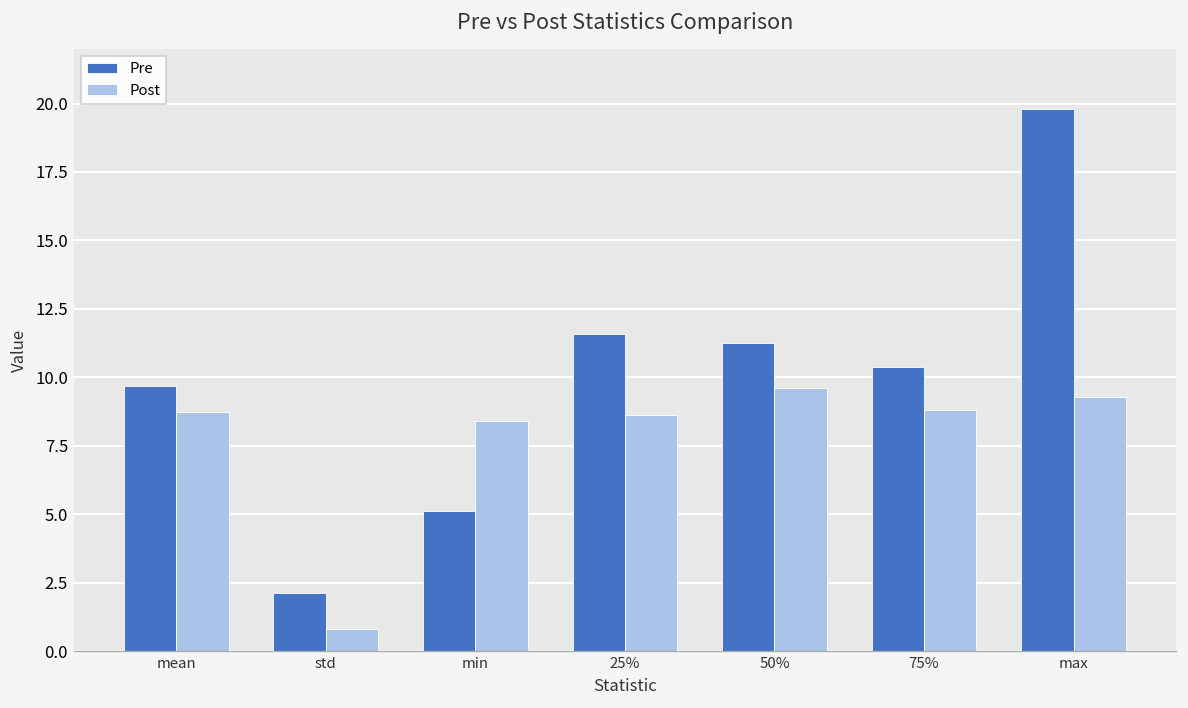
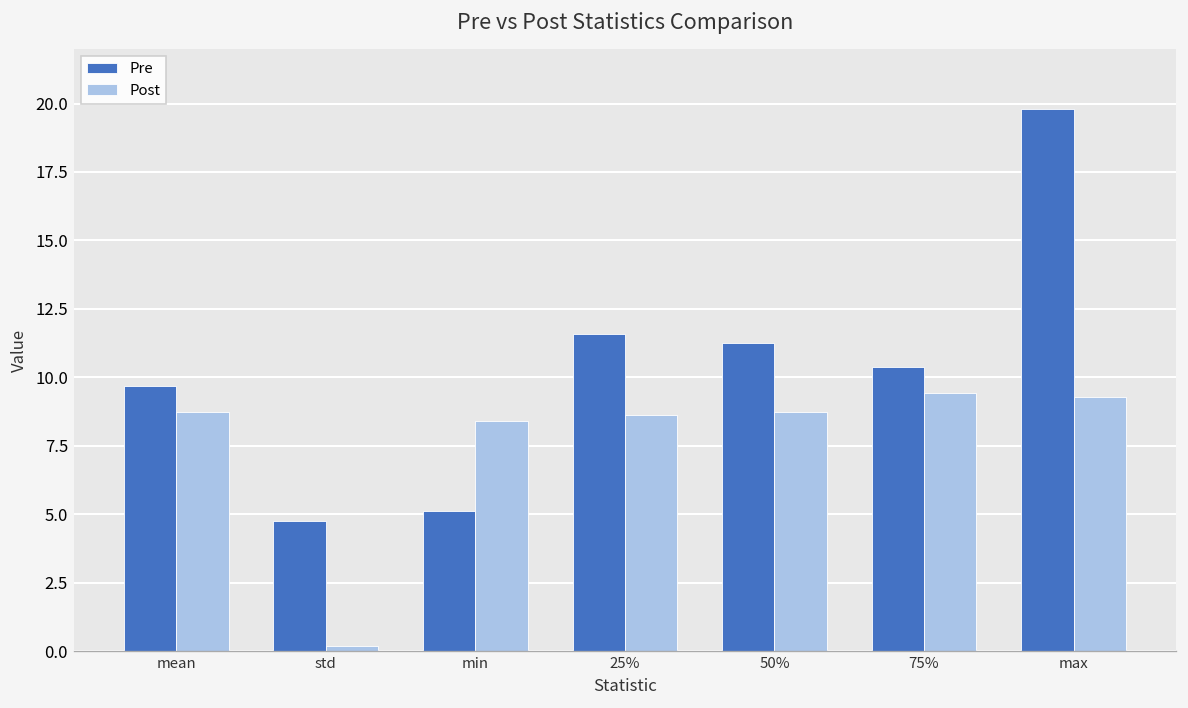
Pre, std: 2.1 -> 4.8
Post, std: 0.8 -> 0.2
Post, 50%: 9.6 -> 8.7
Post, 75%: 8.8 -> 9.4
